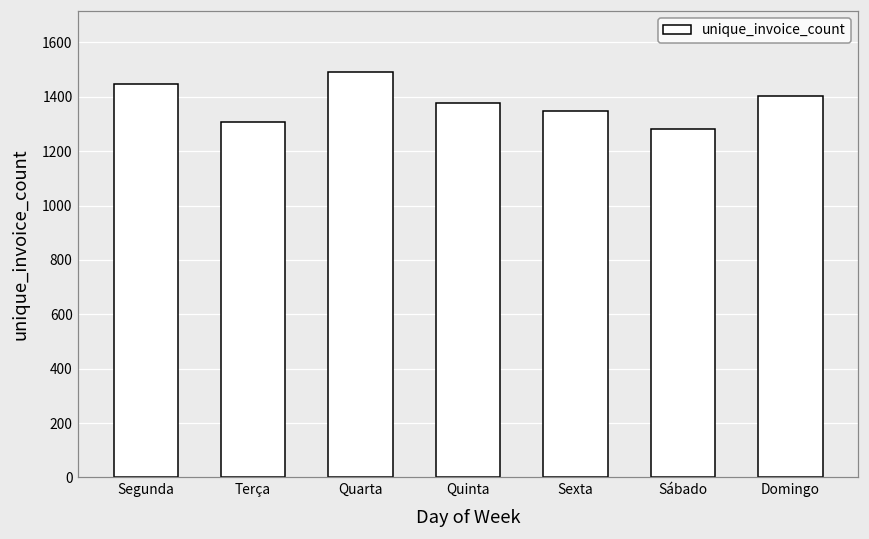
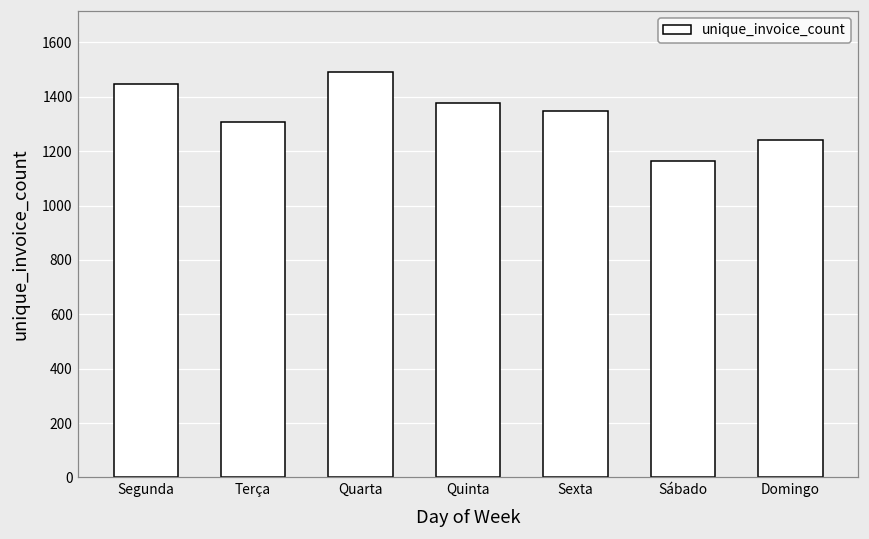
Sábado: 1280 -> 1170
Domingo: 1400 -> 1240
